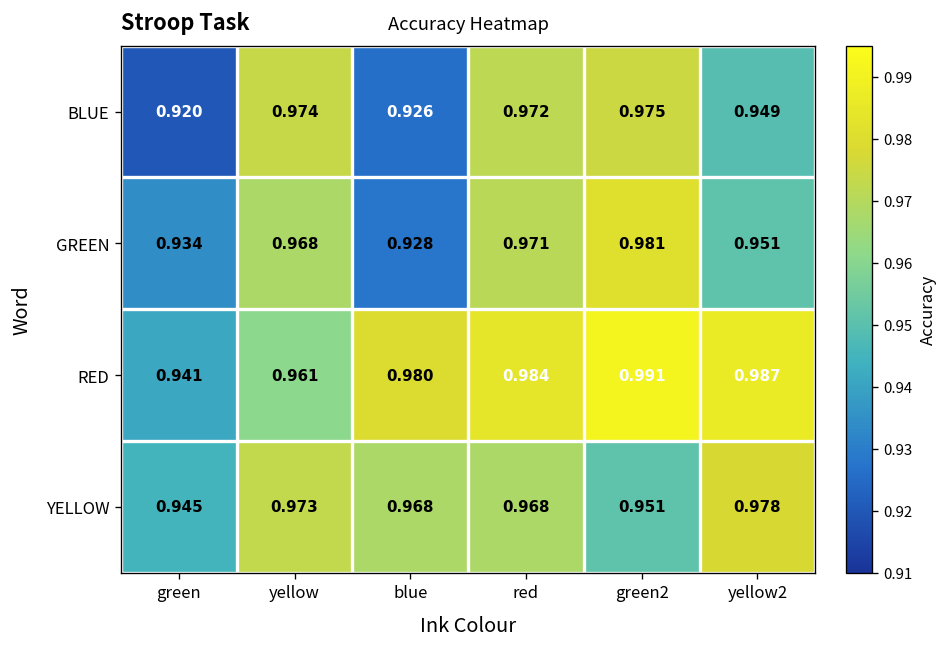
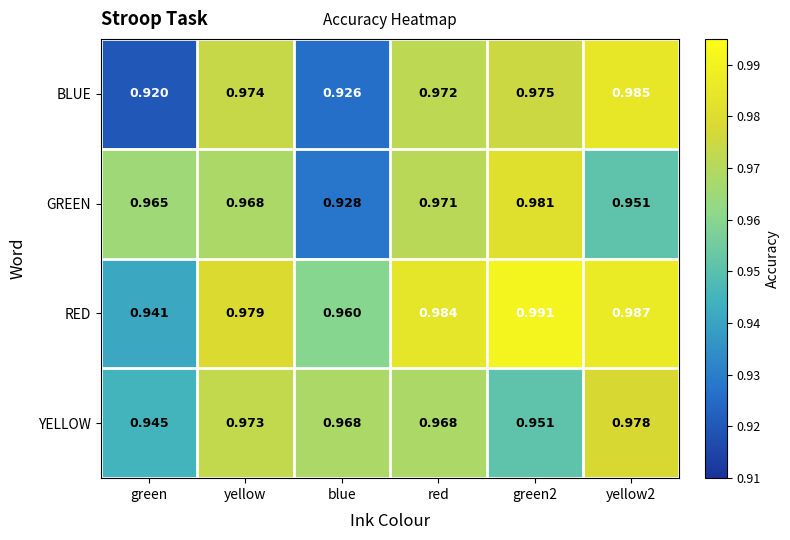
BLUE, yellow2: 0.949 -> 0.985
GREEN, green: 0.934 -> 0.965
RED, yellow: 0.961 -> 0.979
RED, blue: 0.980 -> 0.960
